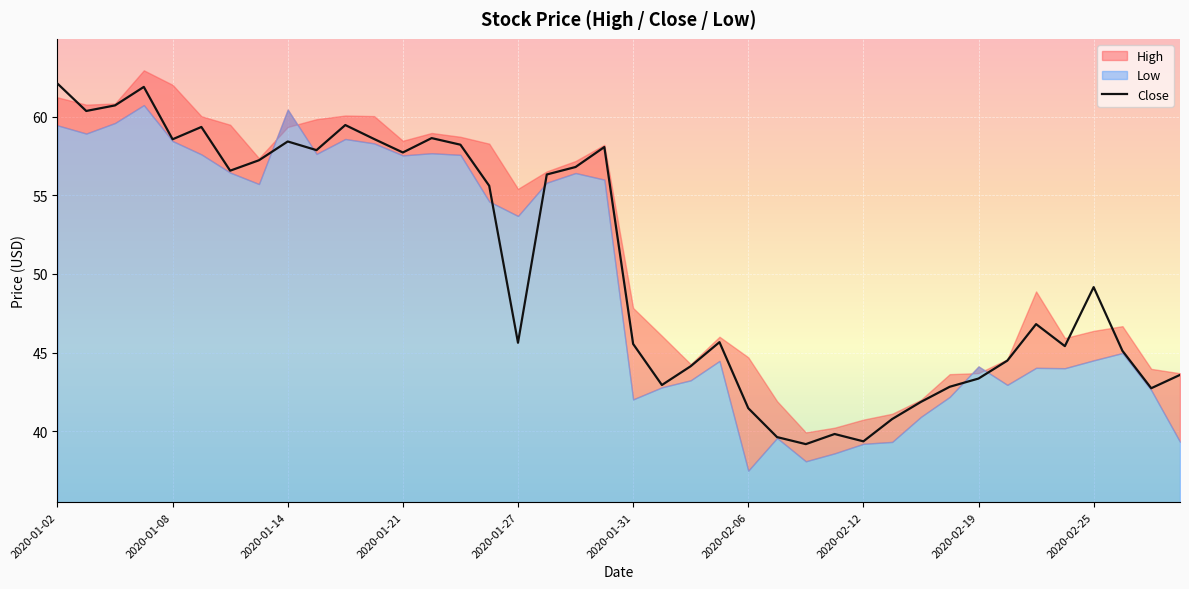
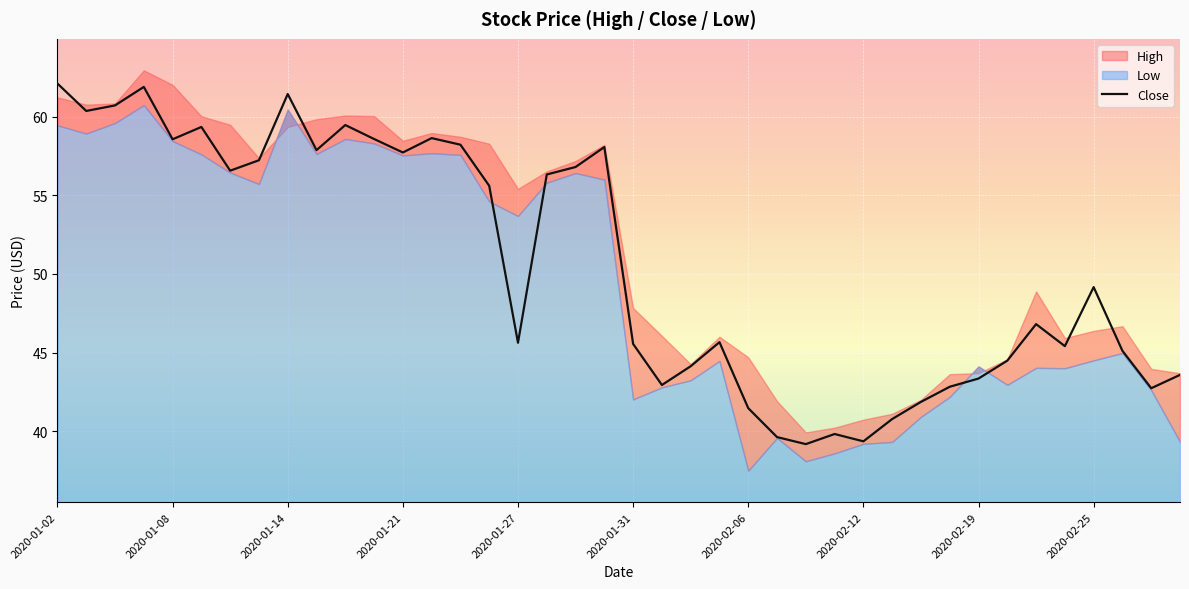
Close, 2020-01-14: 58.4 -> 61.4
